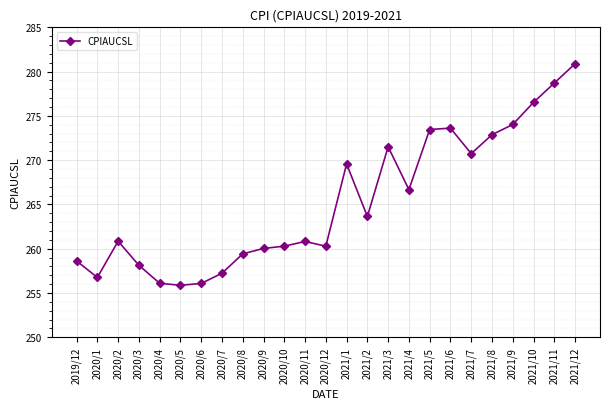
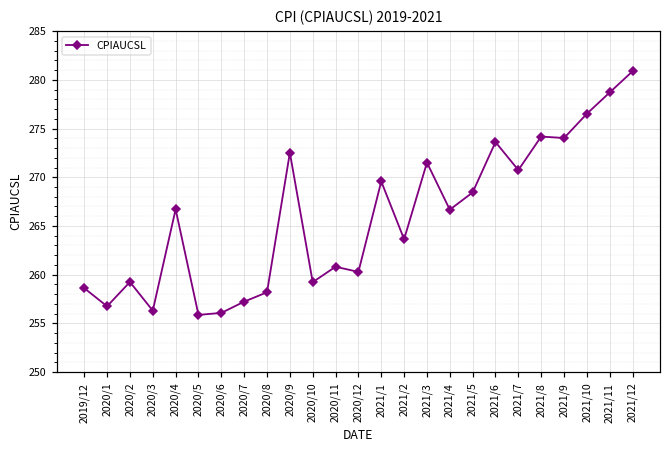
2020/2: 261 -> 259
2020/3: 258 -> 256
2020/4: 256 -> 267
2020/8: 259 -> 258
2020/9: 260 -> 273
2020/10: 260 -> 259
2021/5: 273 -> 268
2021/8: 273 -> 274
